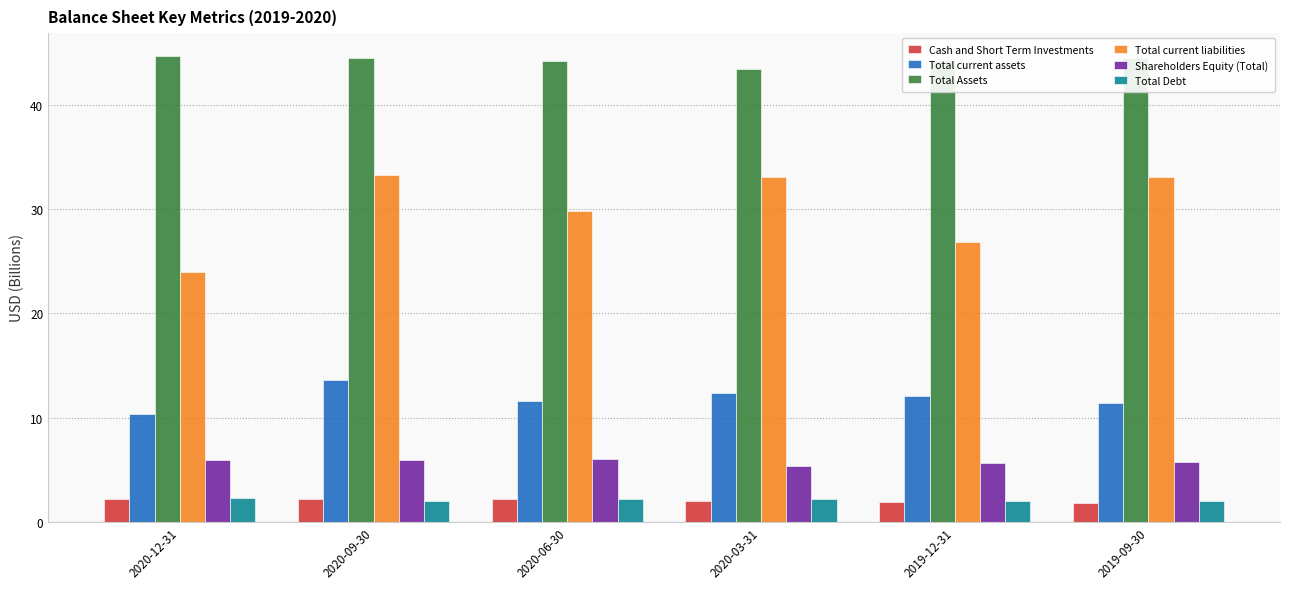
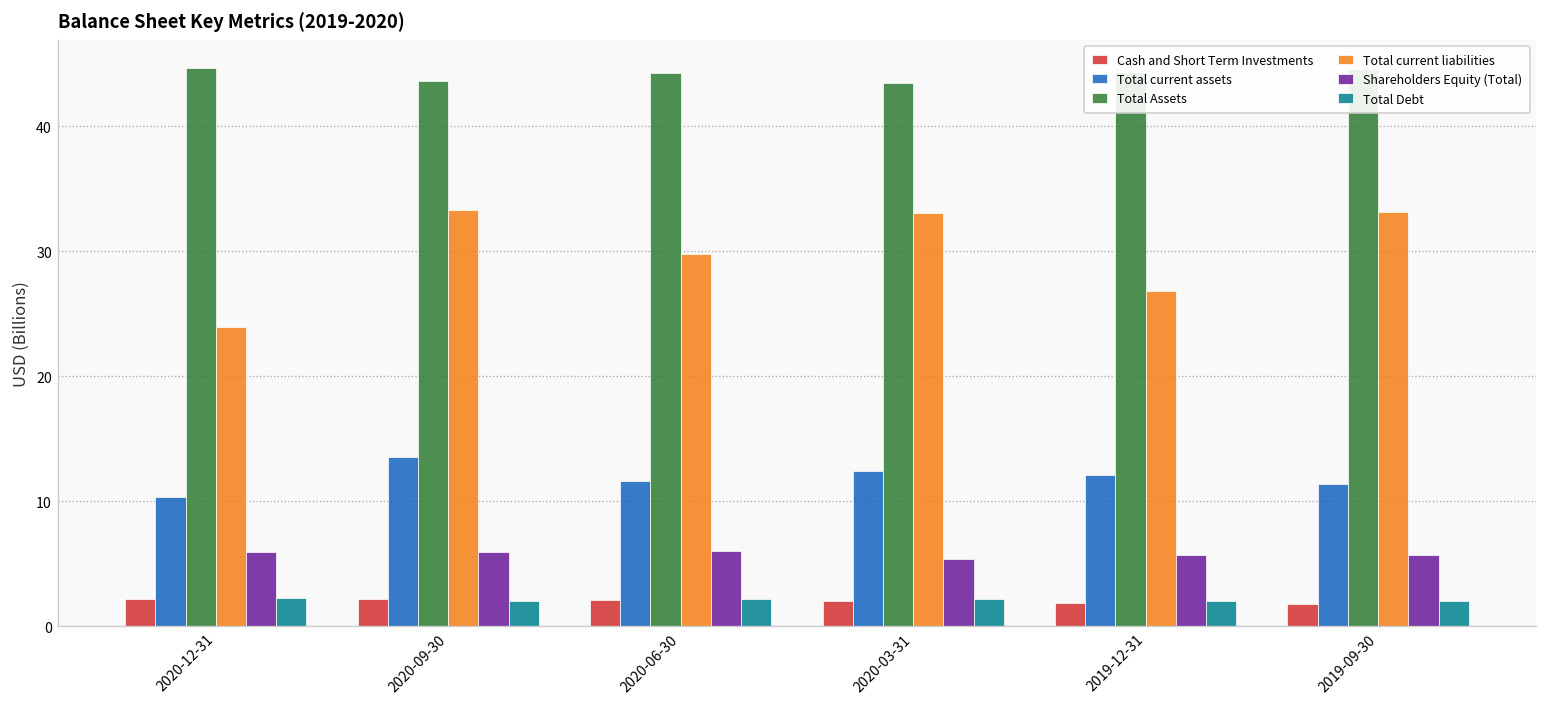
Total Assets, 2020-09-30: 44.5 -> 43.6
